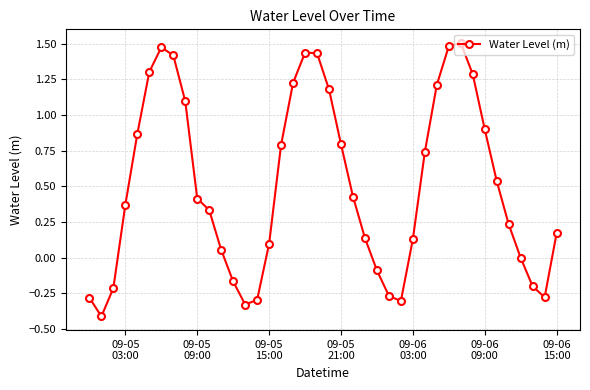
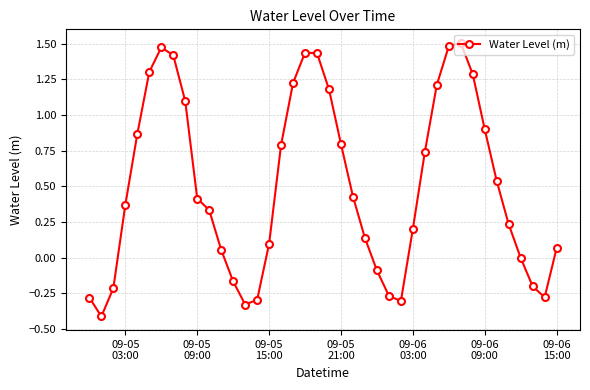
09-06 03:00: 0.13 -> 0.20
09-06 15:00: 0.17 -> 0.07
